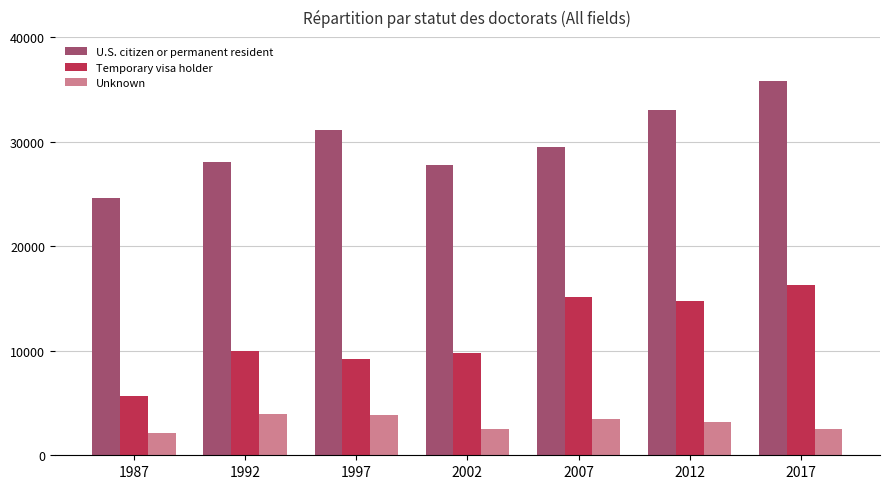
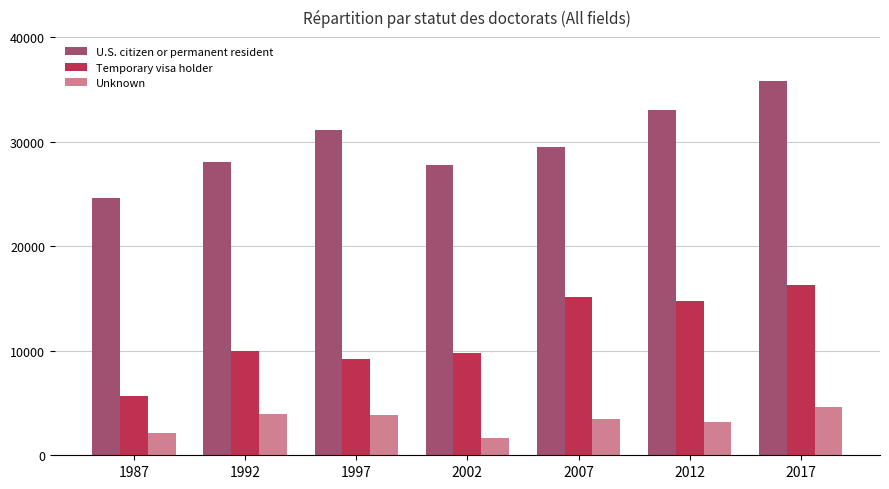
Unknown, 2002: 2500 -> 1600
Unknown, 2017: 2600 -> 4600
